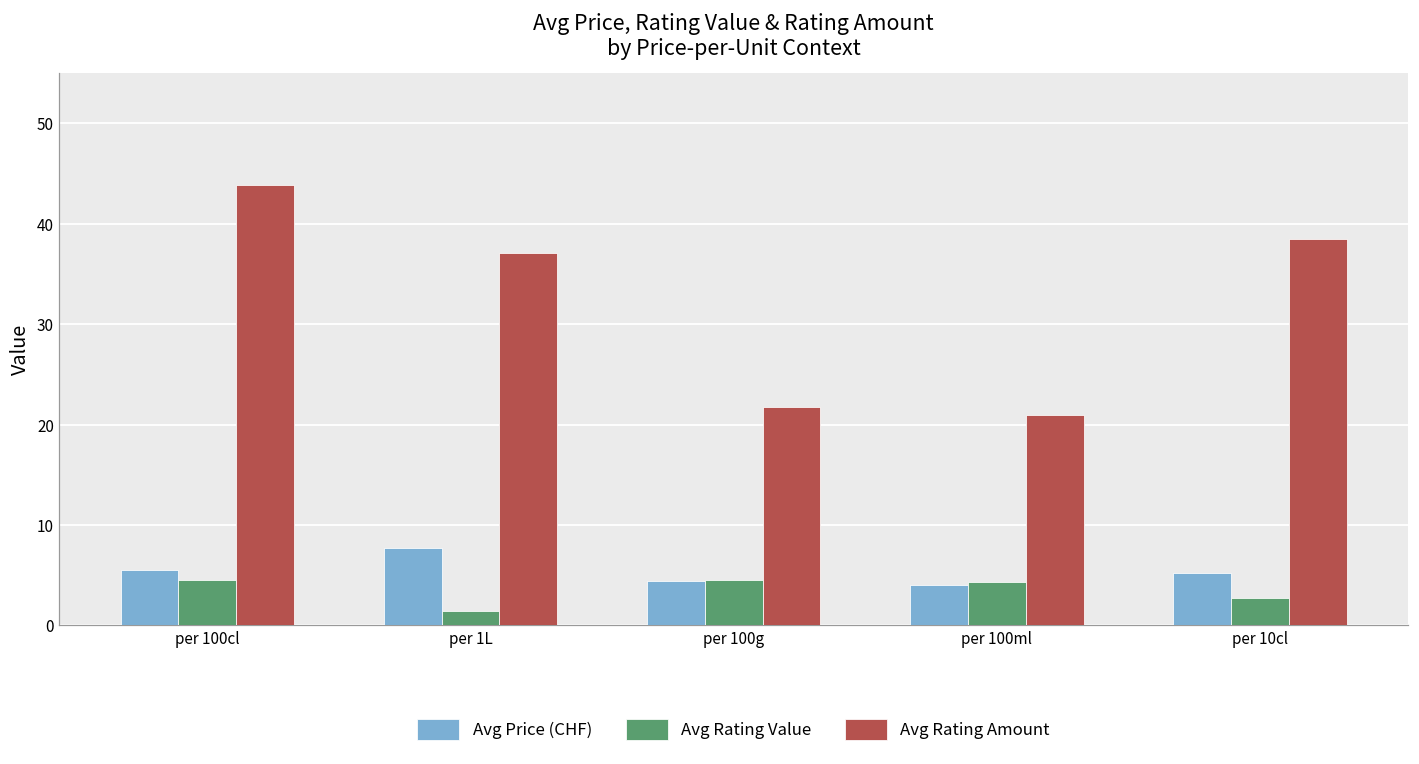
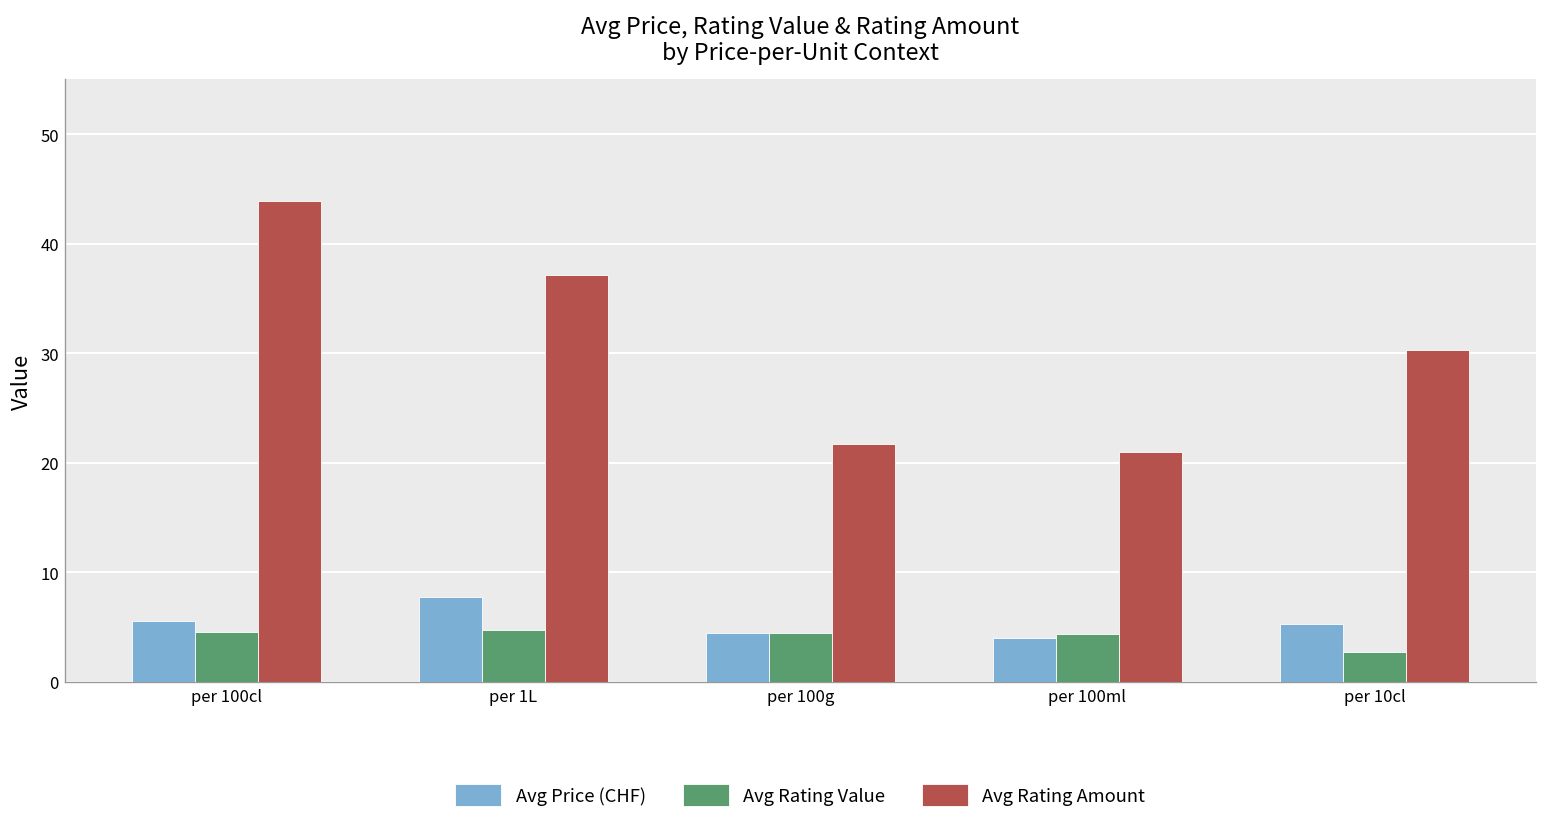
Avg Rating Value, per 1L: 1 -> 5
Avg Rating Amount, per 10cl: 39 -> 30
